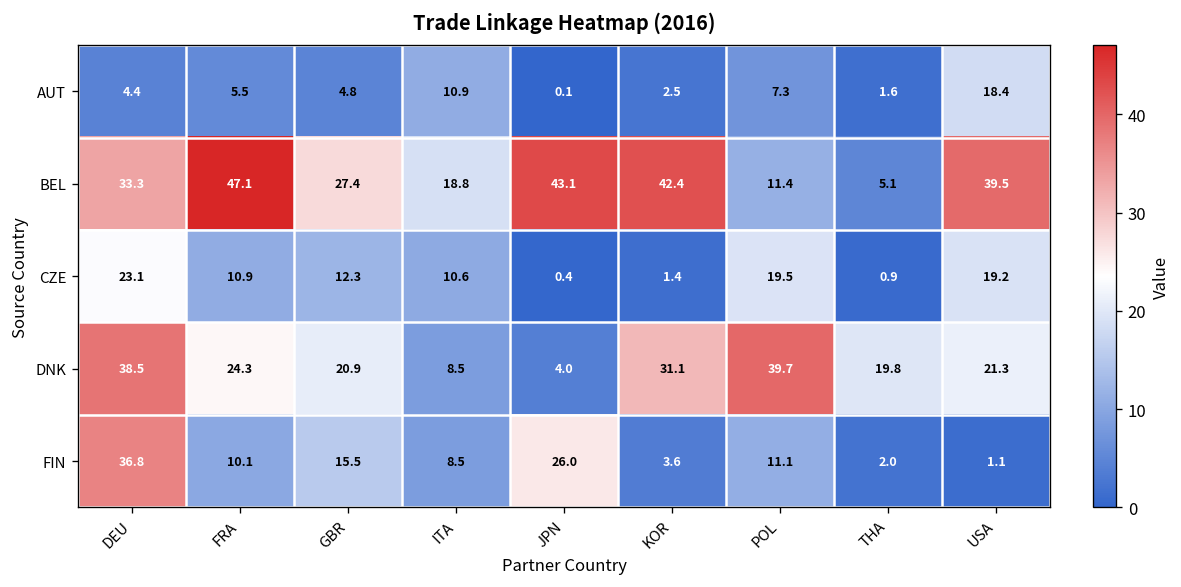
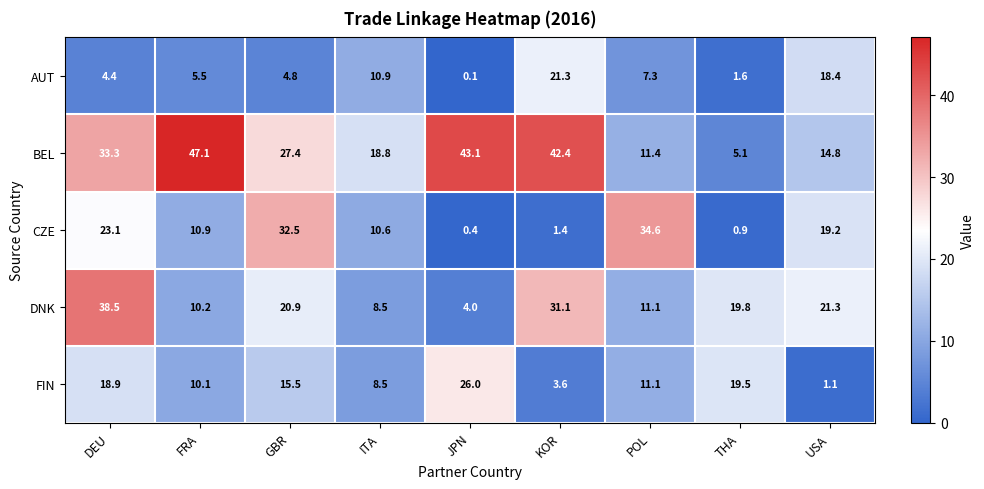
AUT, KOR: 2.5 -> 21.3
BEL, USA: 39.5 -> 14.8
CZE, GBR: 12.3 -> 32.5
CZE, POL: 19.5 -> 34.6
DNK, FRA: 24.3 -> 10.2
DNK, POL: 39.7 -> 11.1
FIN, DEU: 36.8 -> 18.9
FIN, THA: 2.0 -> 19.5
